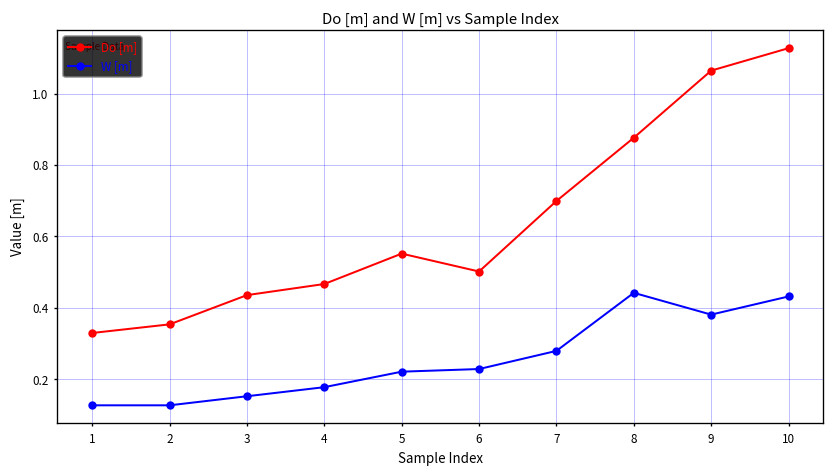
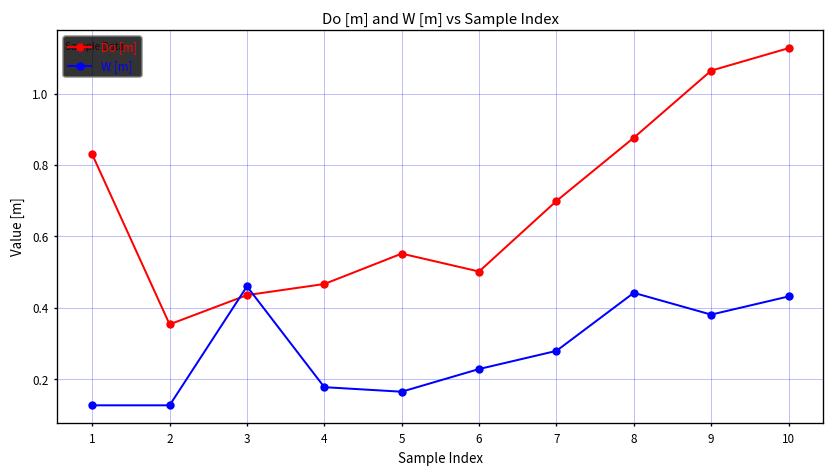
Do [m], 1: 0.33 -> 0.83
W [m], 3: 0.15 -> 0.46
W [m], 5: 0.22 -> 0.17
